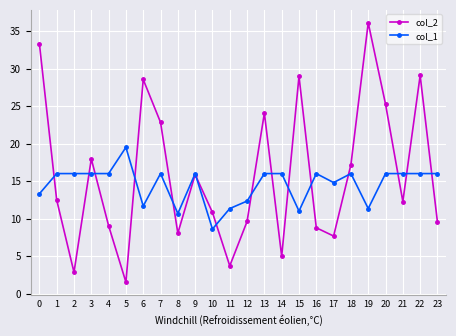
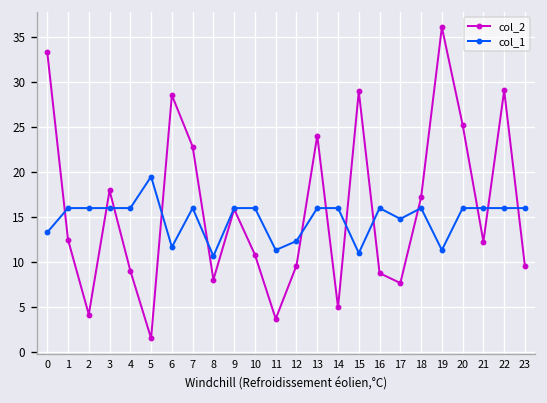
col_2, 2: 3 -> 4
col_1, 10: 9 -> 16
